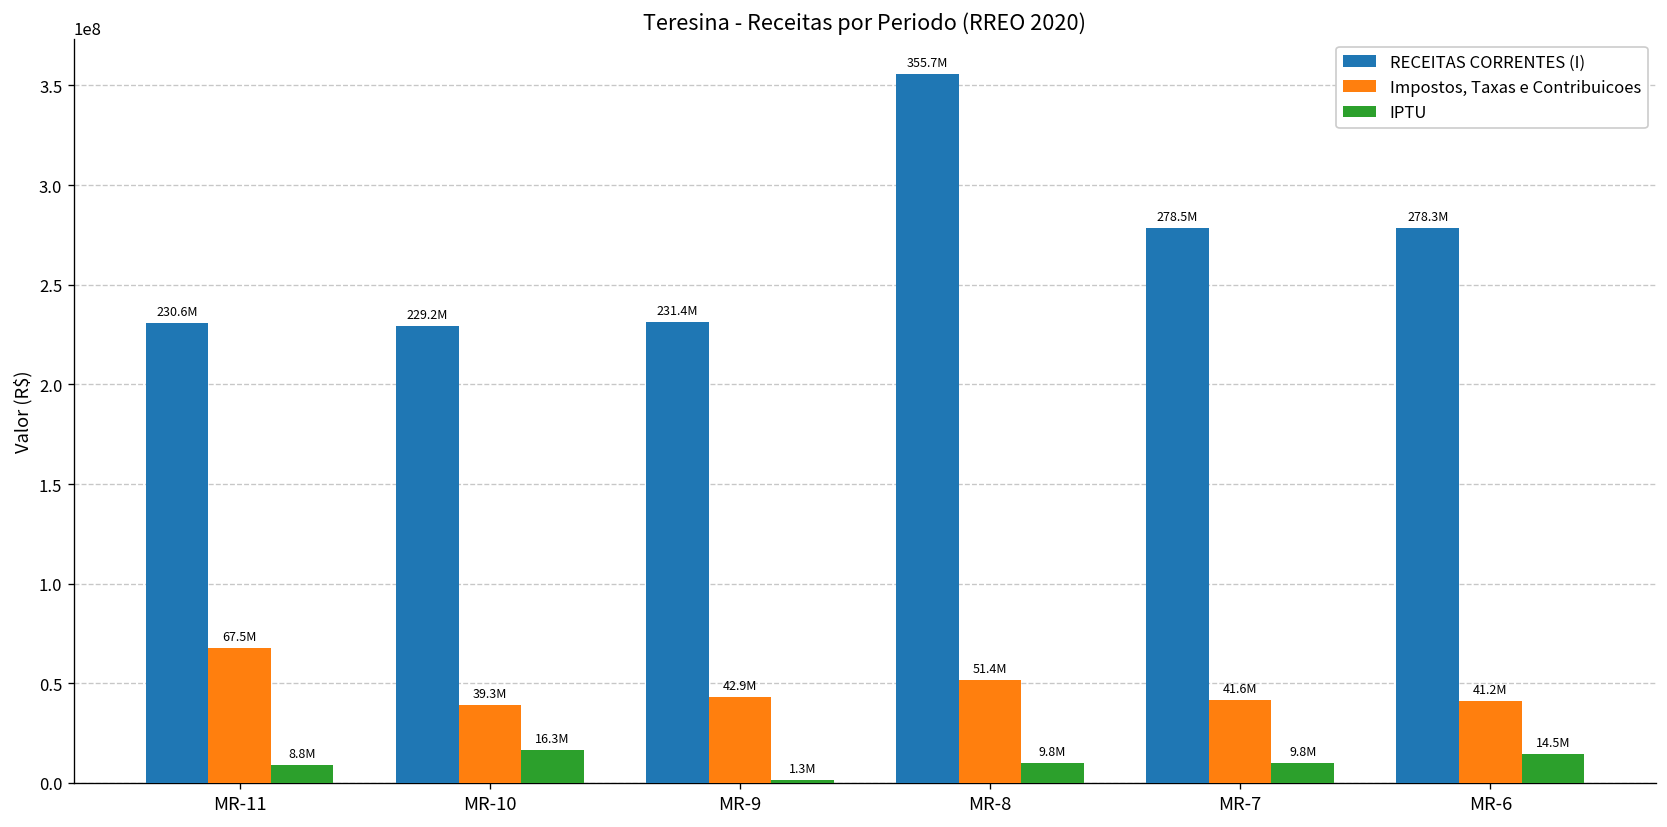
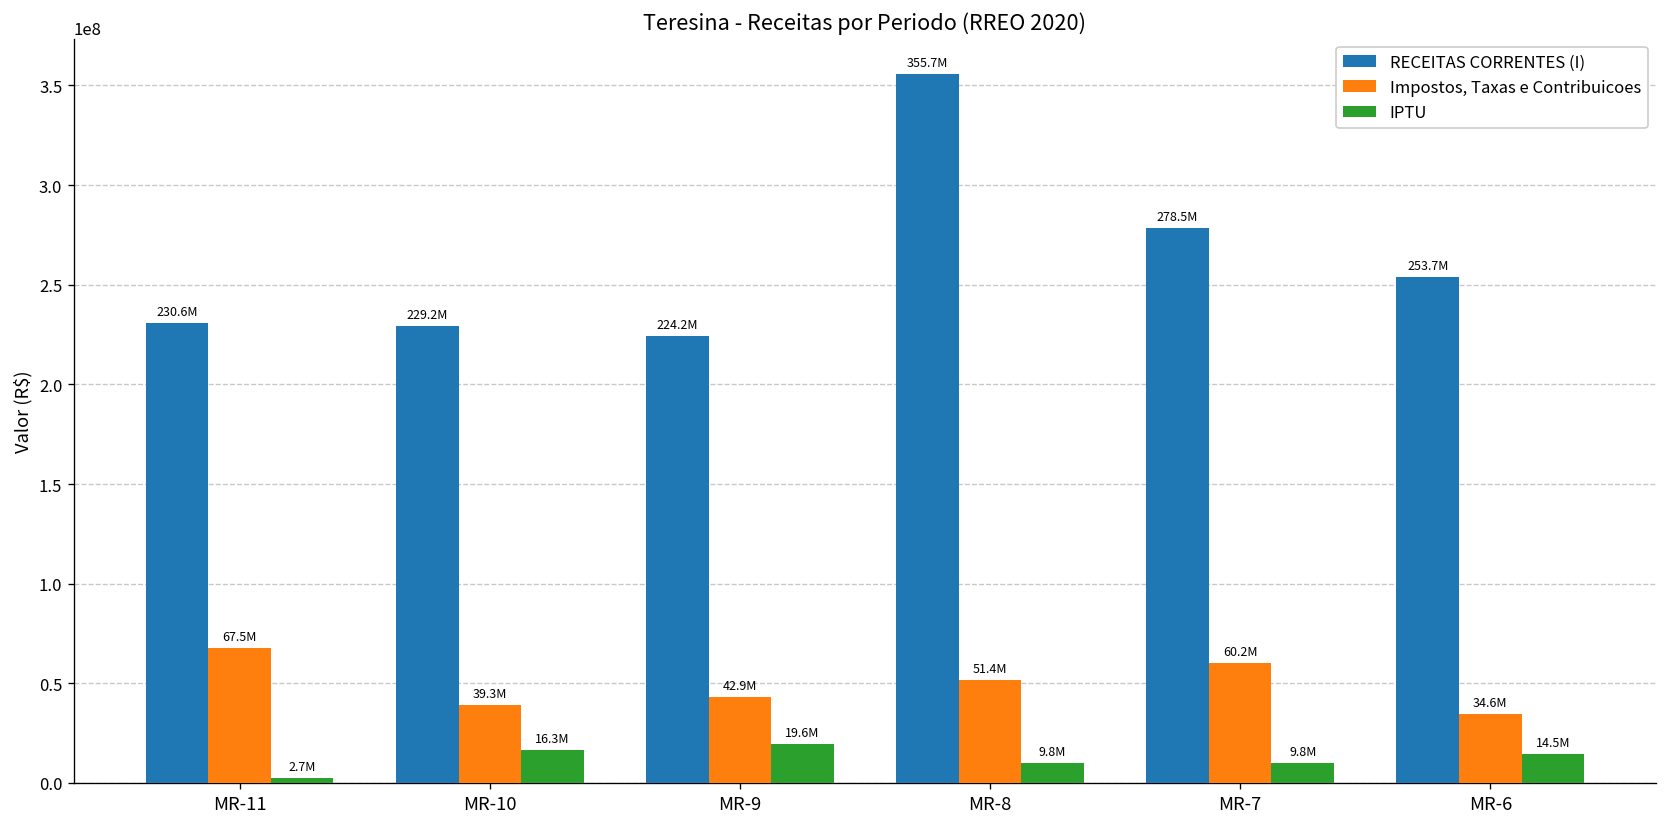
IPTU, MR-11: 8.8M -> 2.7M
RECEITAS CORRENTES (I), MR-9: 231.4M -> 224.2M
IPTU, MR-9: 1.3M -> 19.6M
Impostos, Taxas e Contribuicoes, MR-7: 41.6M -> 60.2M
RECEITAS CORRENTES (I), MR-6: 278.3M -> 253.7M
Impostos, Taxas e Contribuicoes, MR-6: 41.2M -> 34.6M
